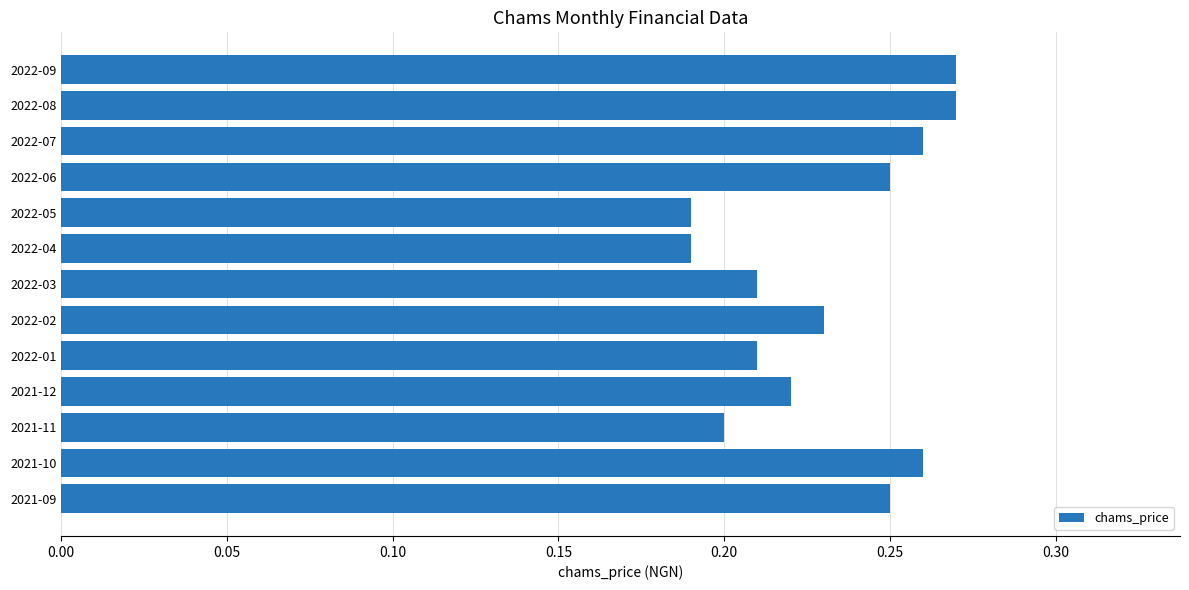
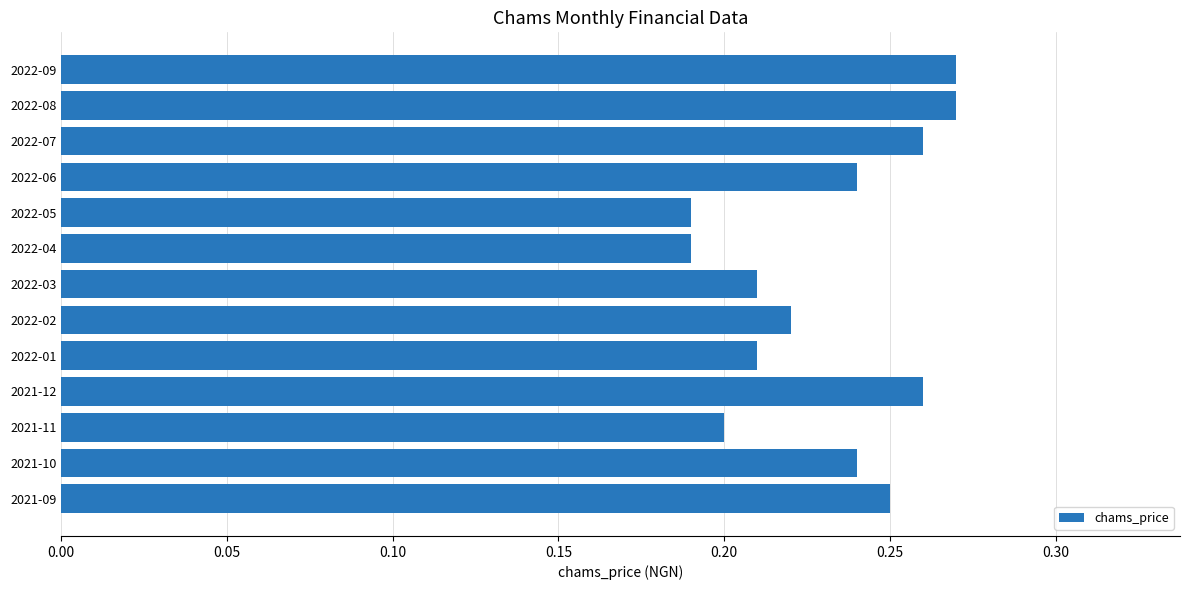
2022-06: 0.25 -> 0.24
2022-02: 0.23 -> 0.22
2021-12: 0.22 -> 0.26
2021-10: 0.26 -> 0.24
